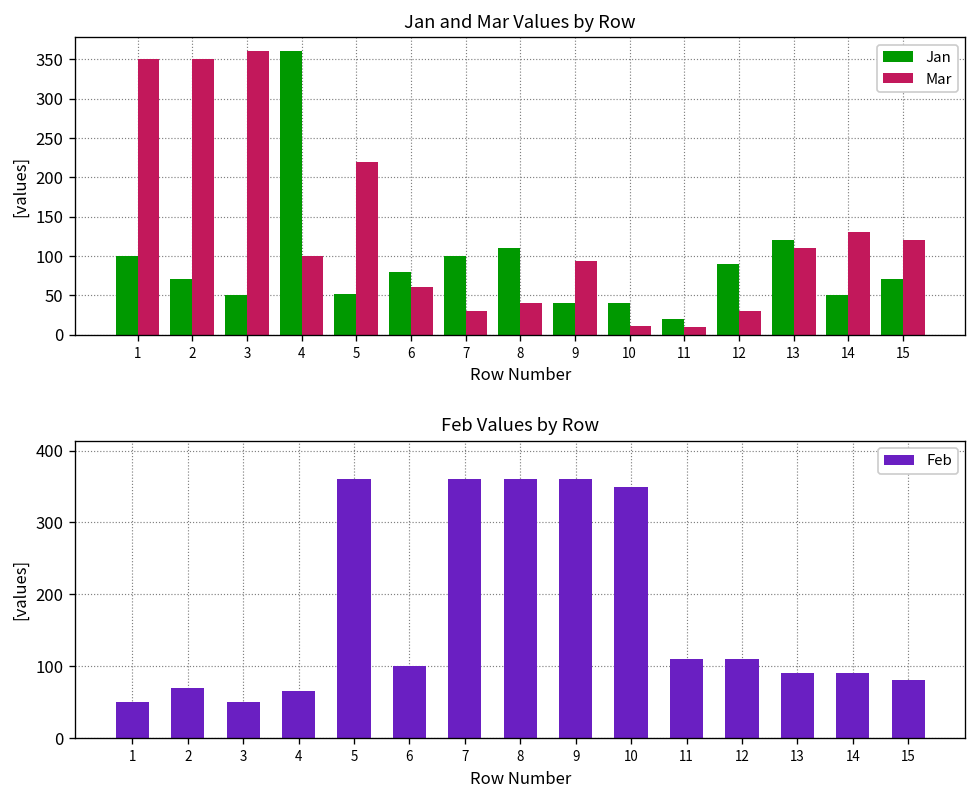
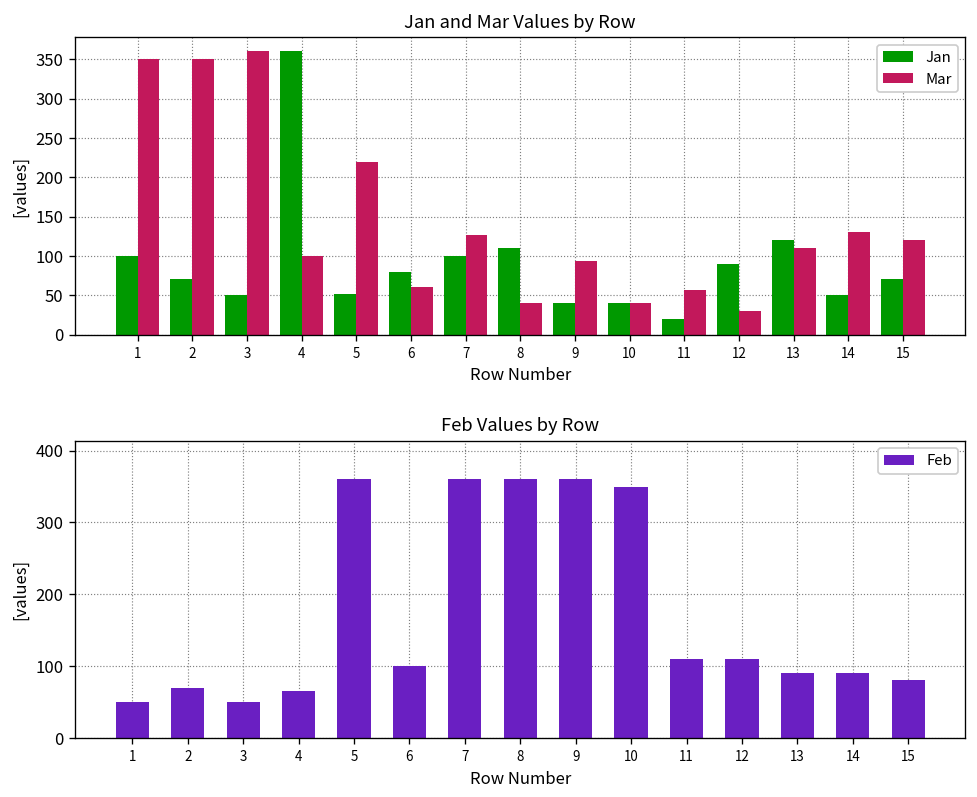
Jan and Mar Values by Row, Mar, 7: 30 -> 130
Jan and Mar Values by Row, Mar, 10: 10 -> 40
Jan and Mar Values by Row, Mar, 11: 10 -> 60
